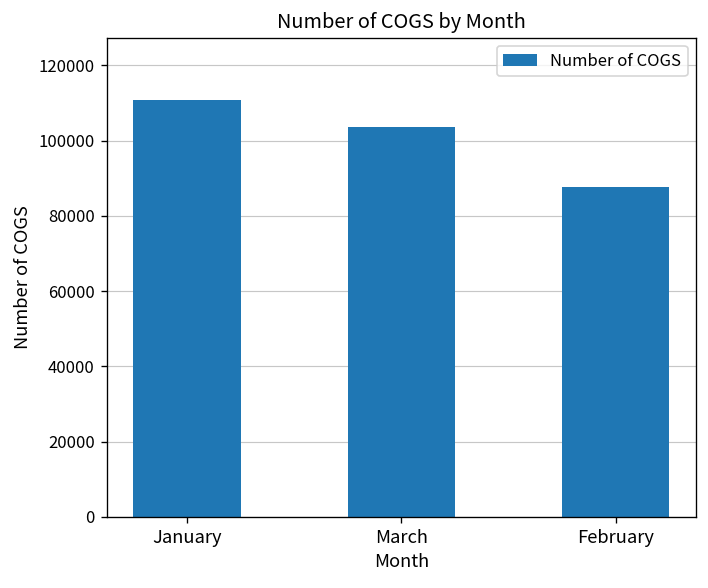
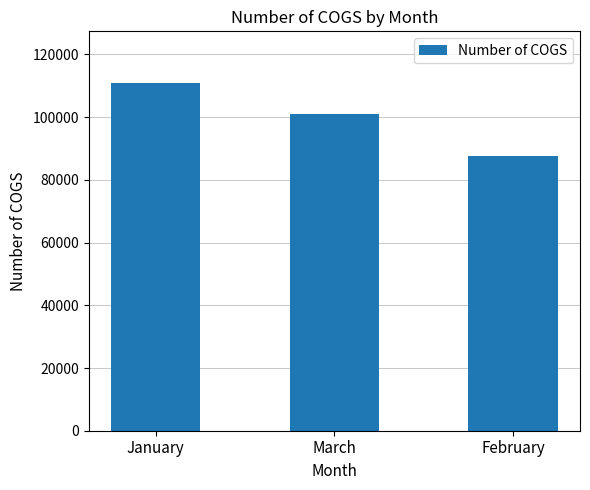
March: 104000 -> 101000
